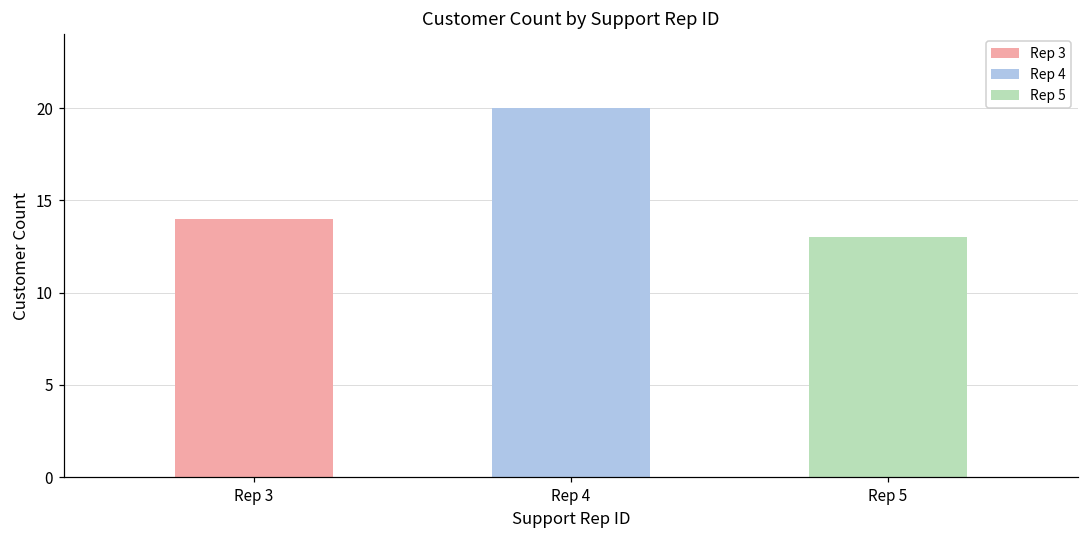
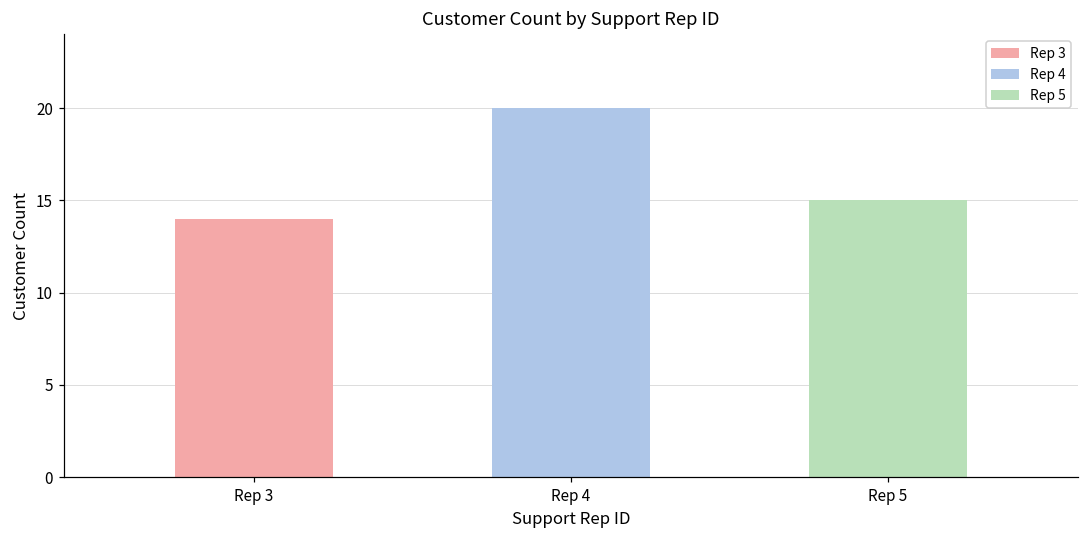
Rep 5: 13 -> 15
